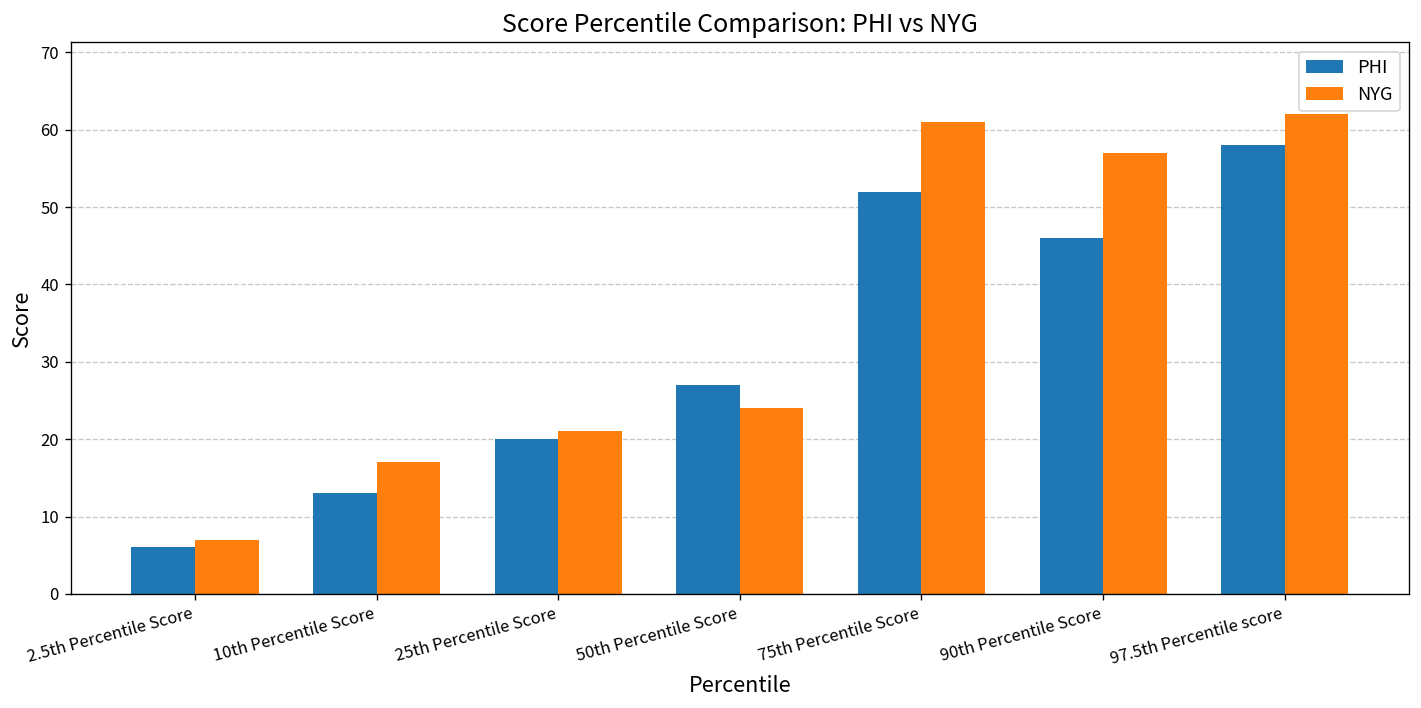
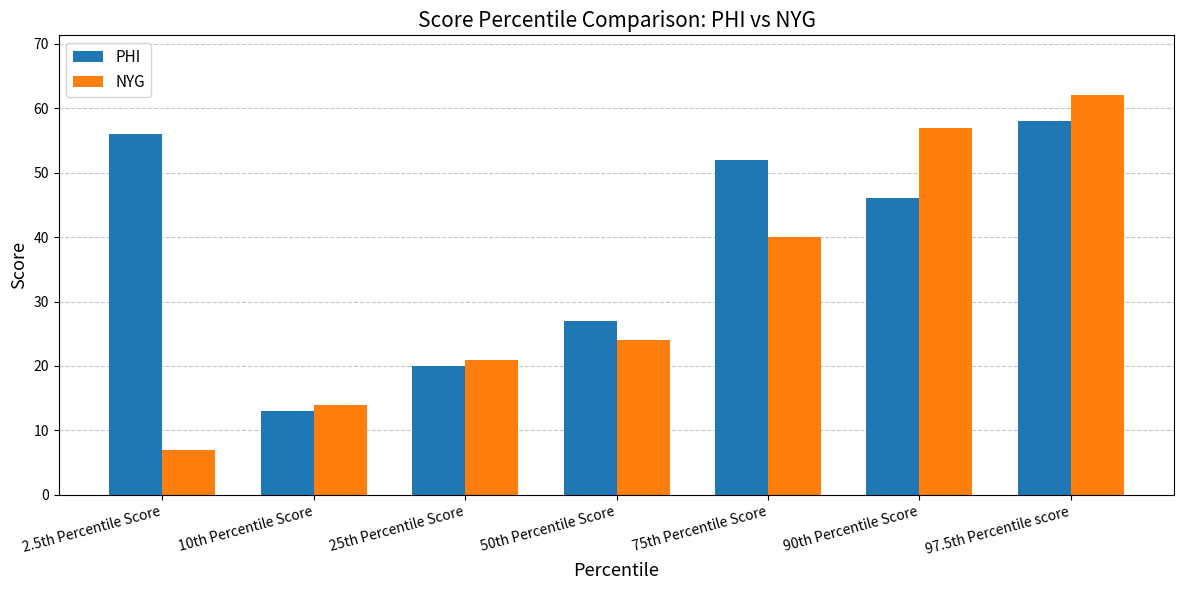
PHI, 2.5th Percentile Score: 6 -> 56
NYG, 10th Percentile Score: 17 -> 14
NYG, 75th Percentile Score: 61 -> 40
